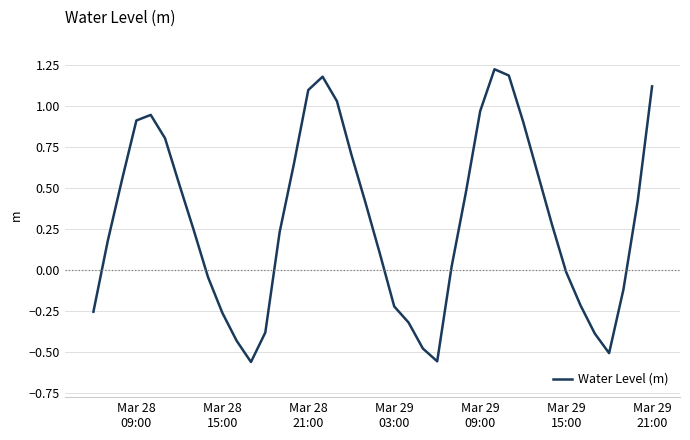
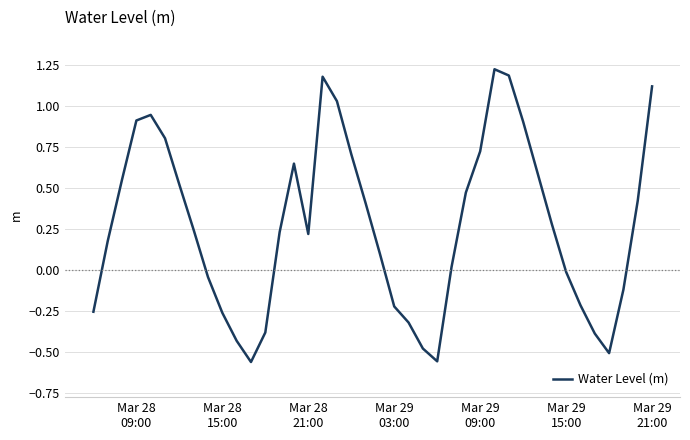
Mar 28 21:00: 1.10 -> 0.22
Mar 29 09:00: 0.97 -> 0.72
